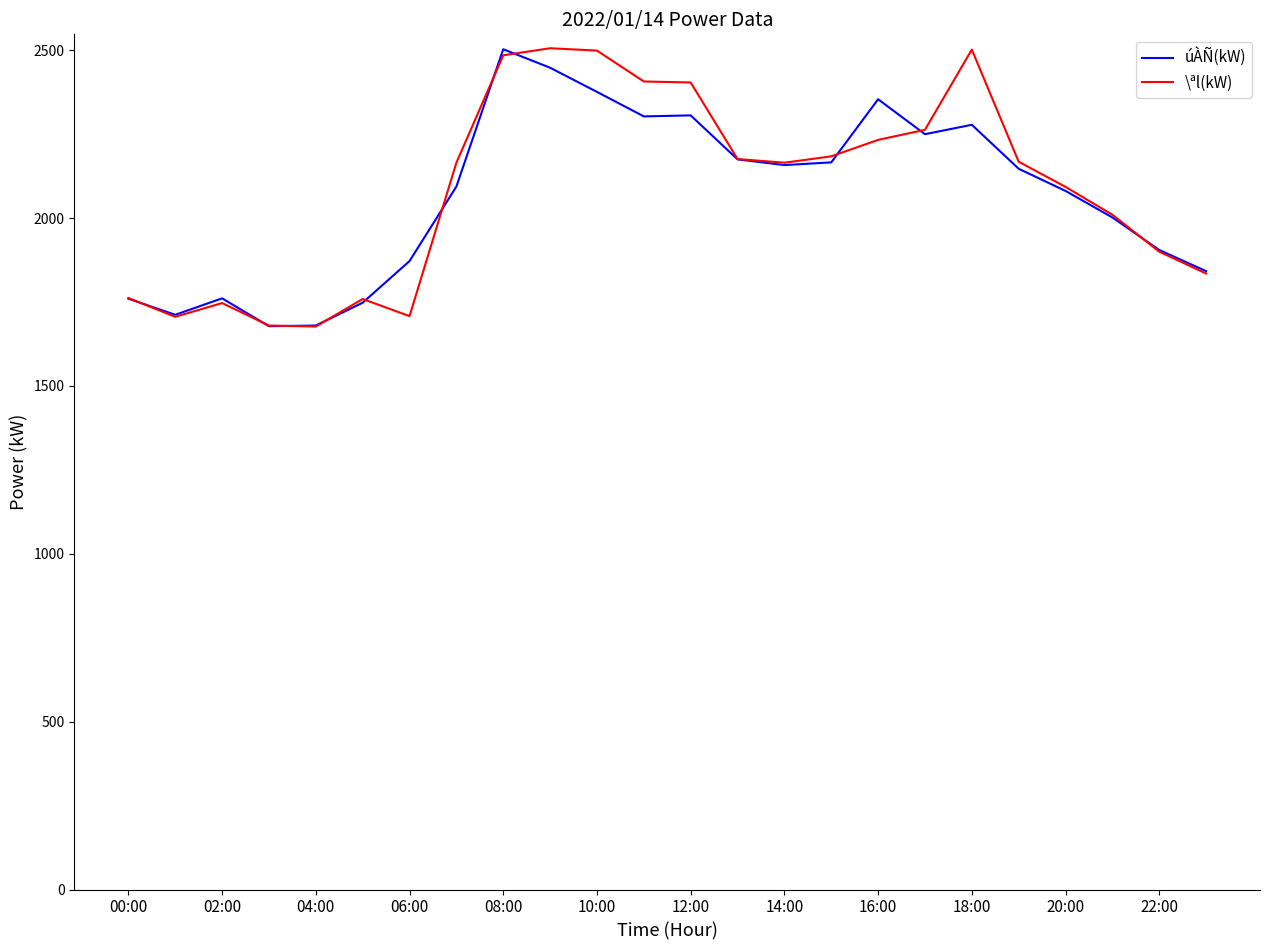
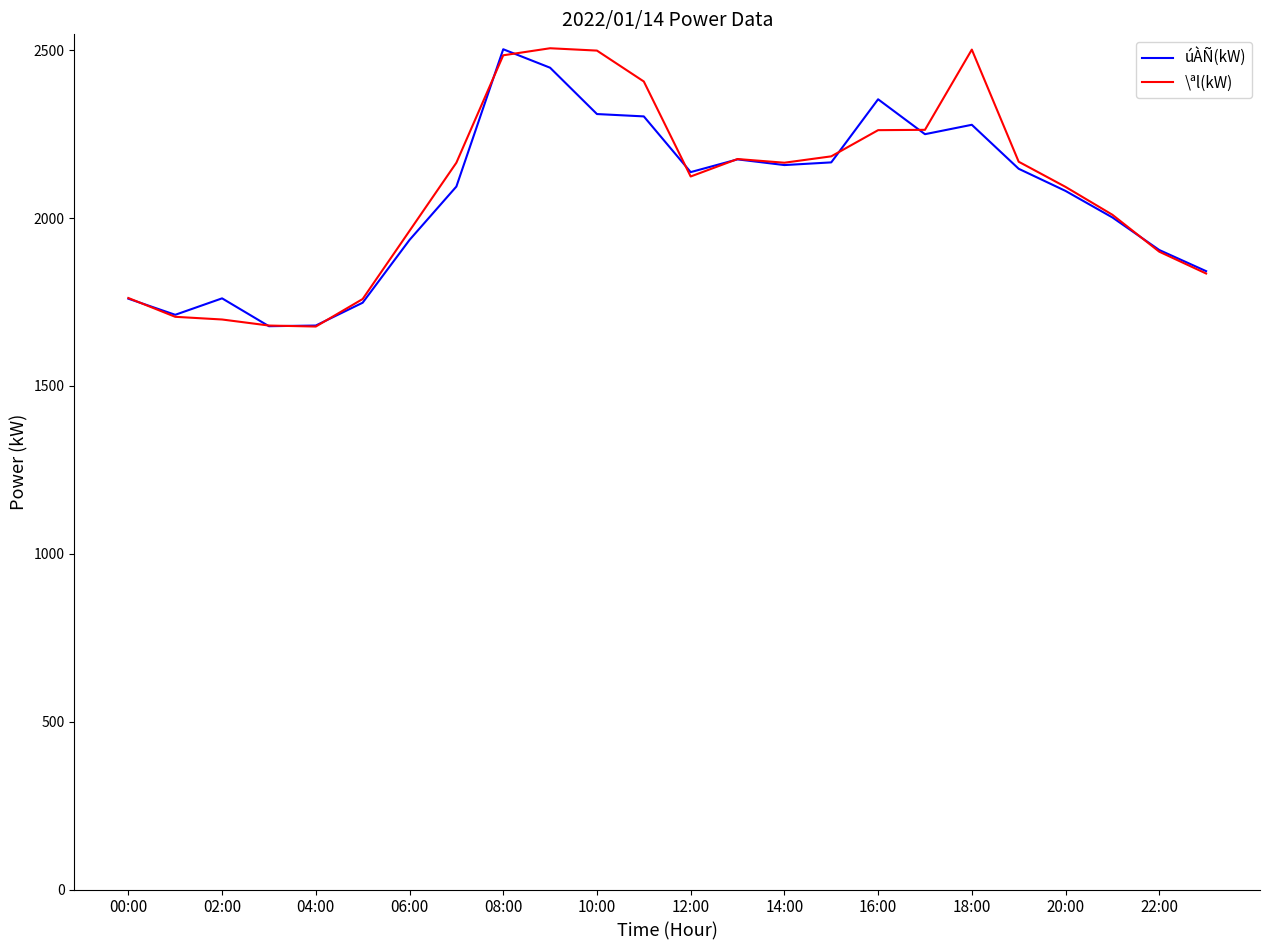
\ªl(kW), 02:00: 1750 -> 1700
úÀÑ(kW), 06:00: 1870 -> 1940
\ªl(kW), 06:00: 1710 -> 1960
úÀÑ(kW), 10:00: 2380 -> 2310
úÀÑ(kW), 12:00: 2310 -> 2140
\ªl(kW), 12:00: 2400 -> 2120
\ªl(kW), 16:00: 2230 -> 2260
